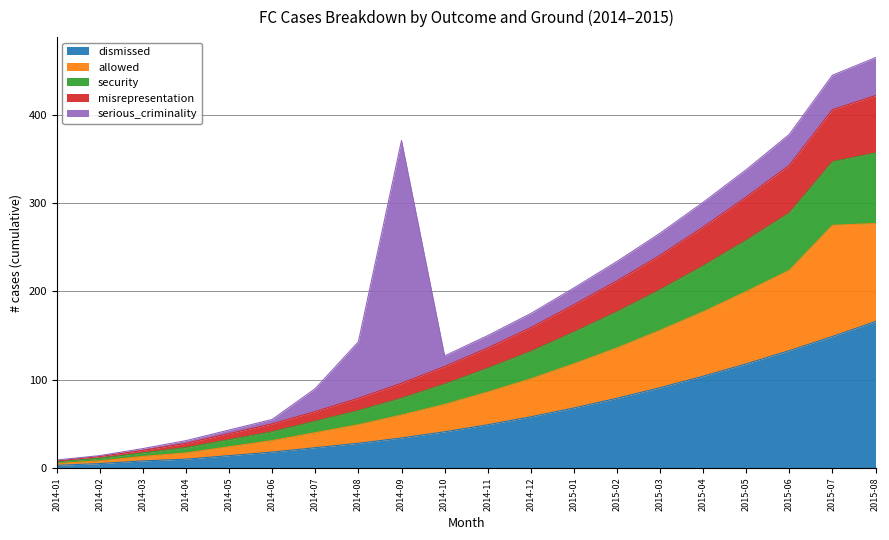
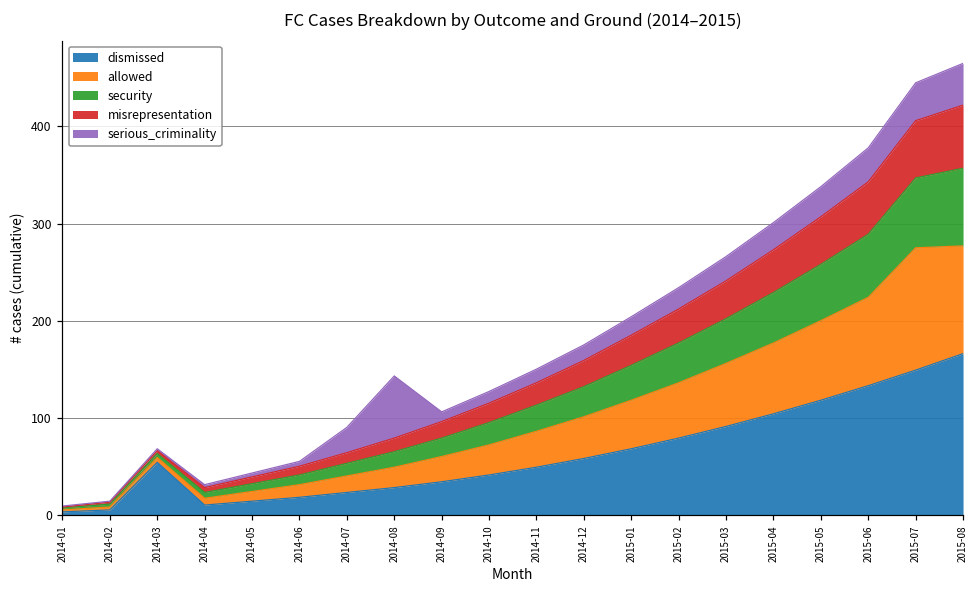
dismissed, 2014-03: 10 -> 50
serious_criminality, 2014-09: 280 -> 10
